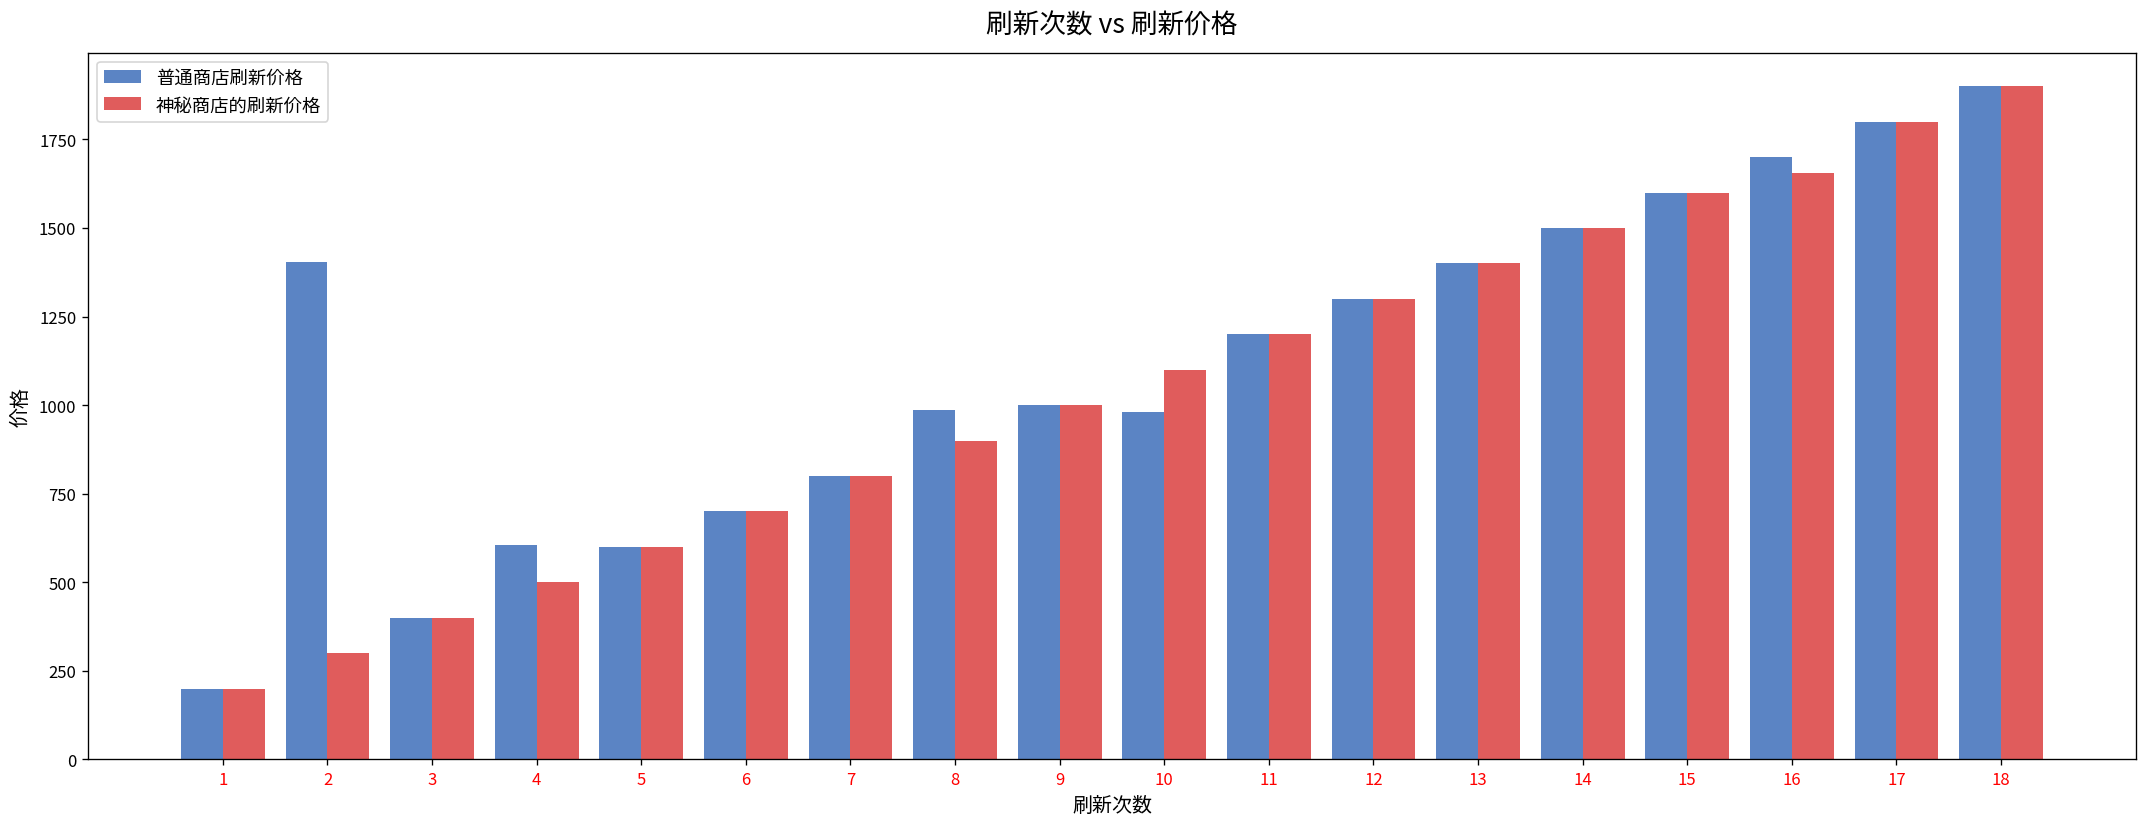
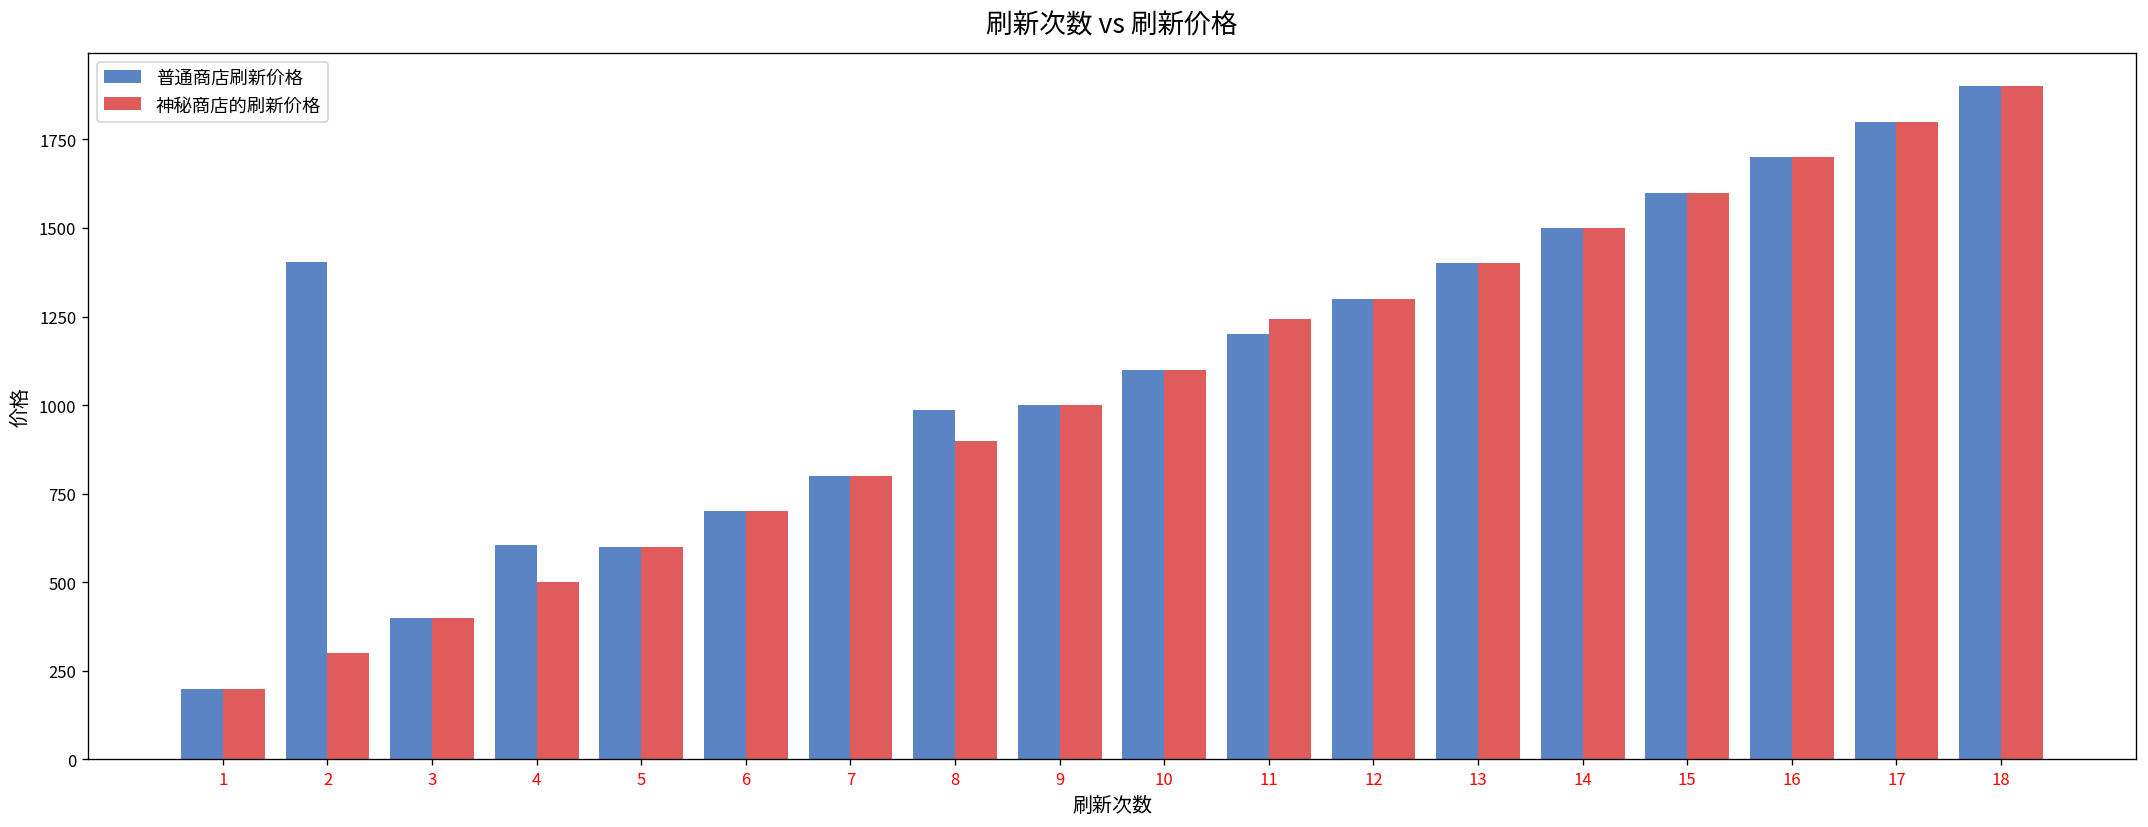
普通商店刷新价格, 10: 980 -> 1100
神秘商店的刷新价格, 11: 1200 -> 1240
神秘商店的刷新价格, 16: 1660 -> 1700
